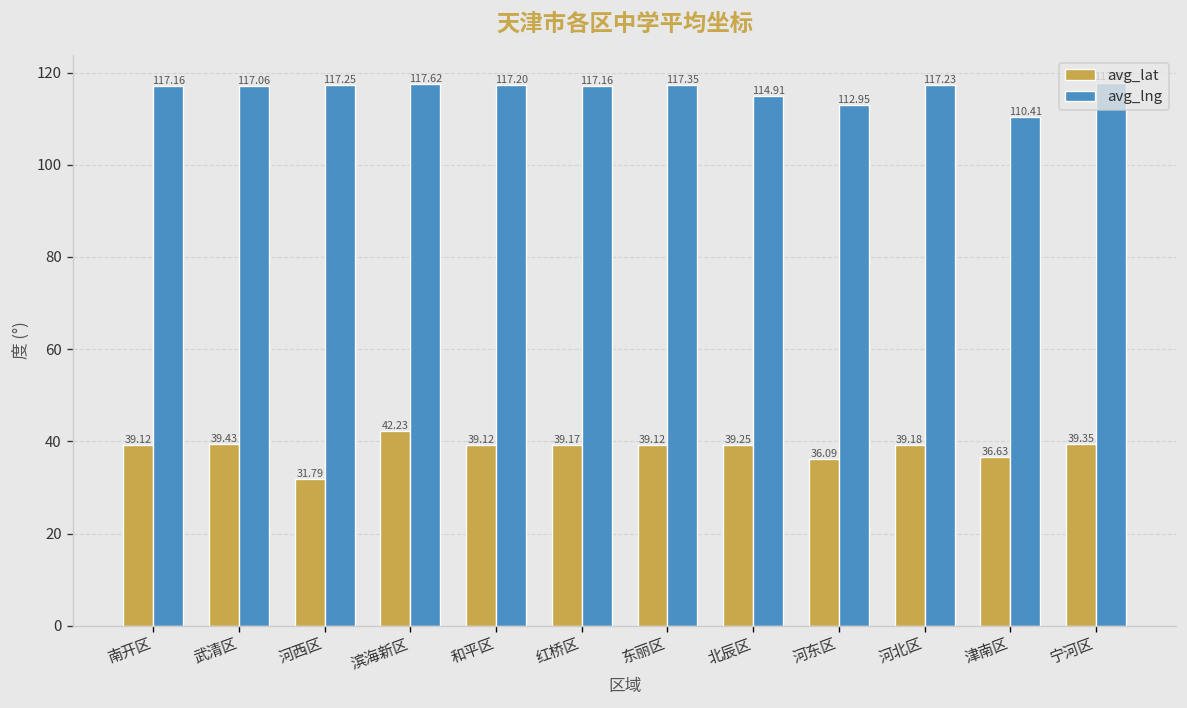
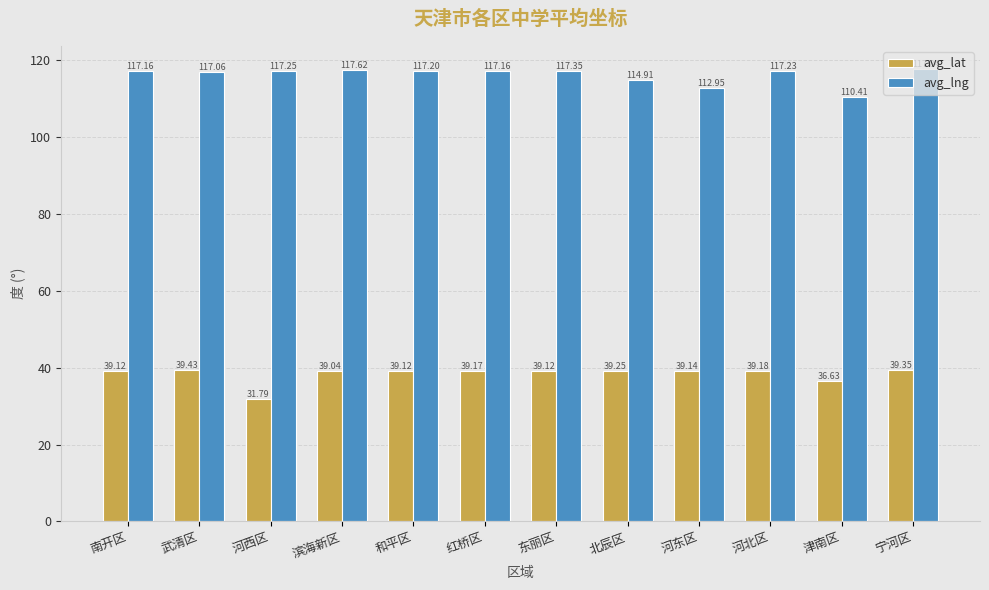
avg_lat, 滨海新区: 42.23 -> 39.04
avg_lat, 河东区: 36.09 -> 39.14
